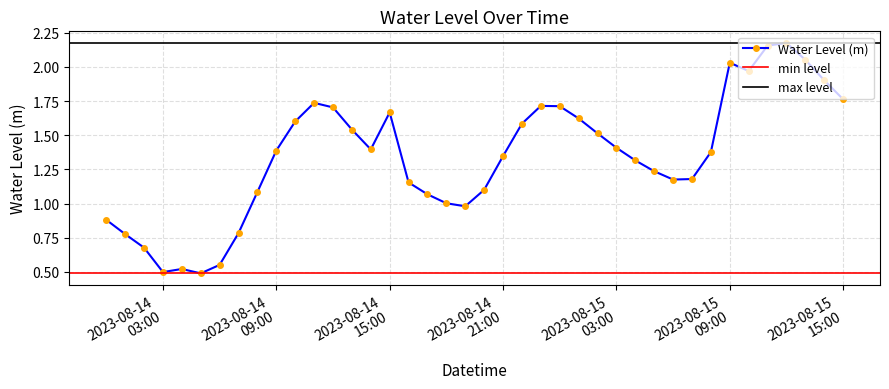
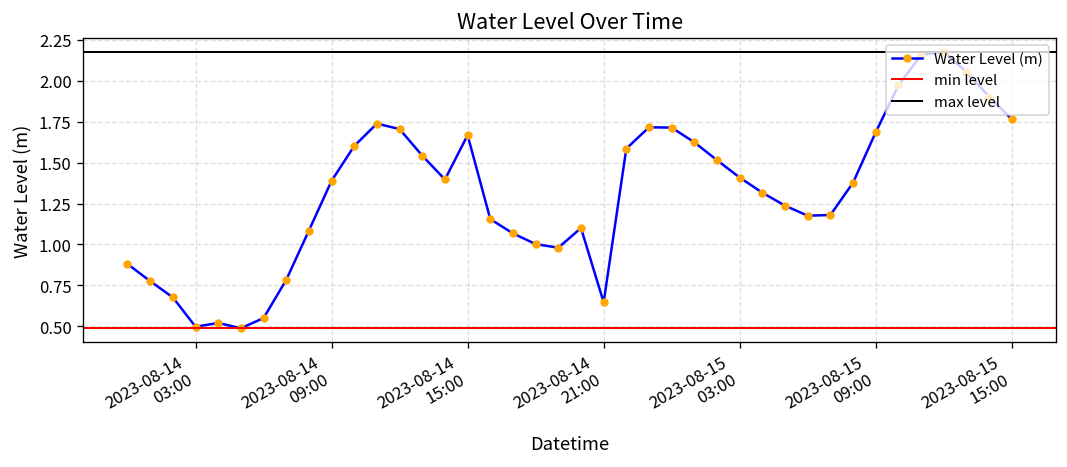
2023-08-14 21:00: 1.35 -> 0.65
2023-08-15 09:00: 2.03 -> 1.68
